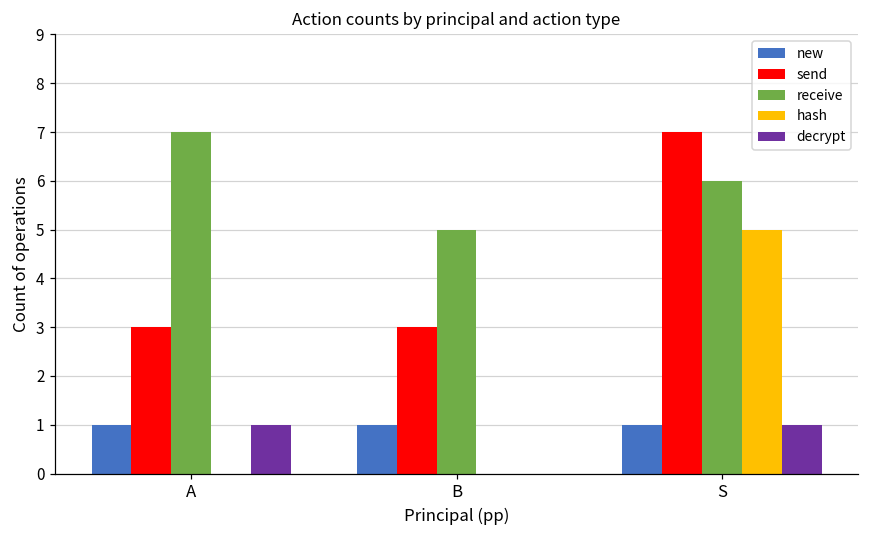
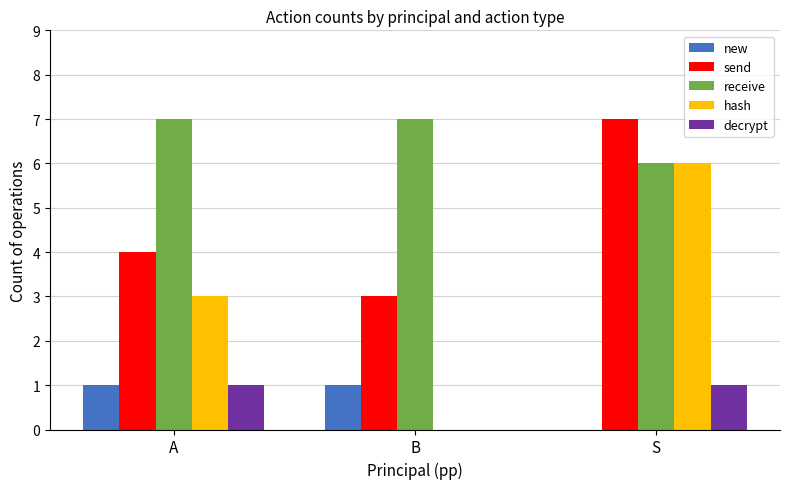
send, A: 3 -> 4
hash, A: 0 -> 3
receive, B: 5 -> 7
new, S: 1 -> 0
hash, S: 5 -> 6
